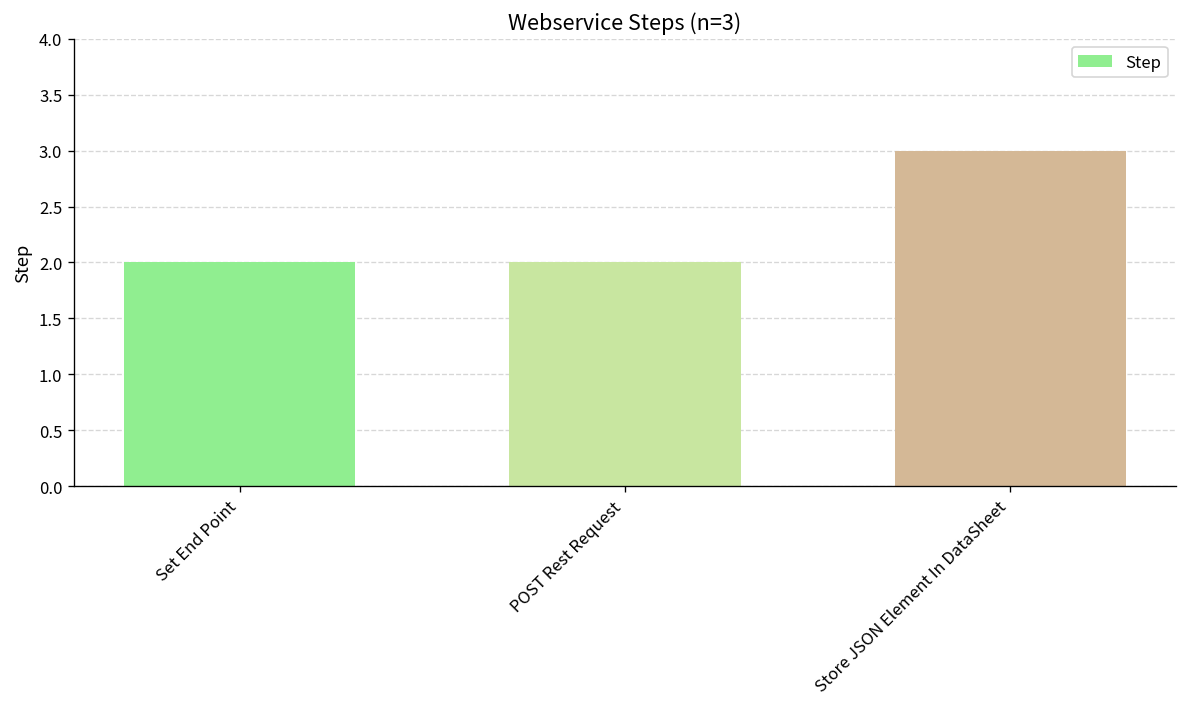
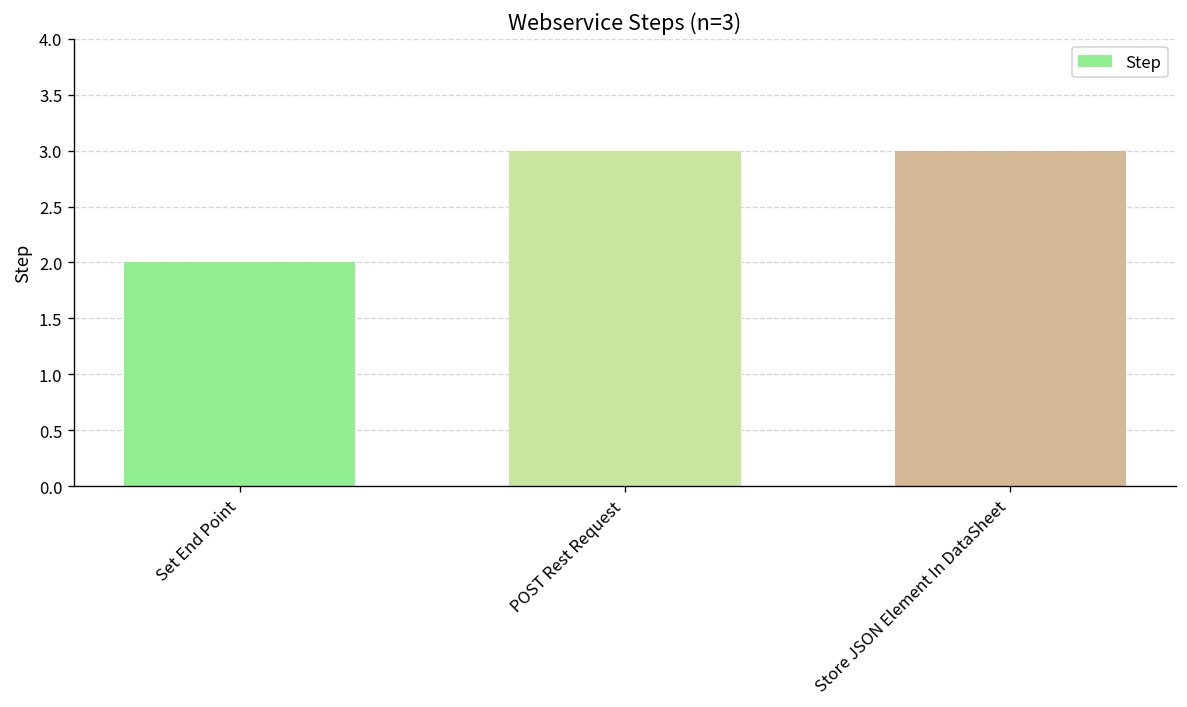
POST Rest Request: 2 -> 3
